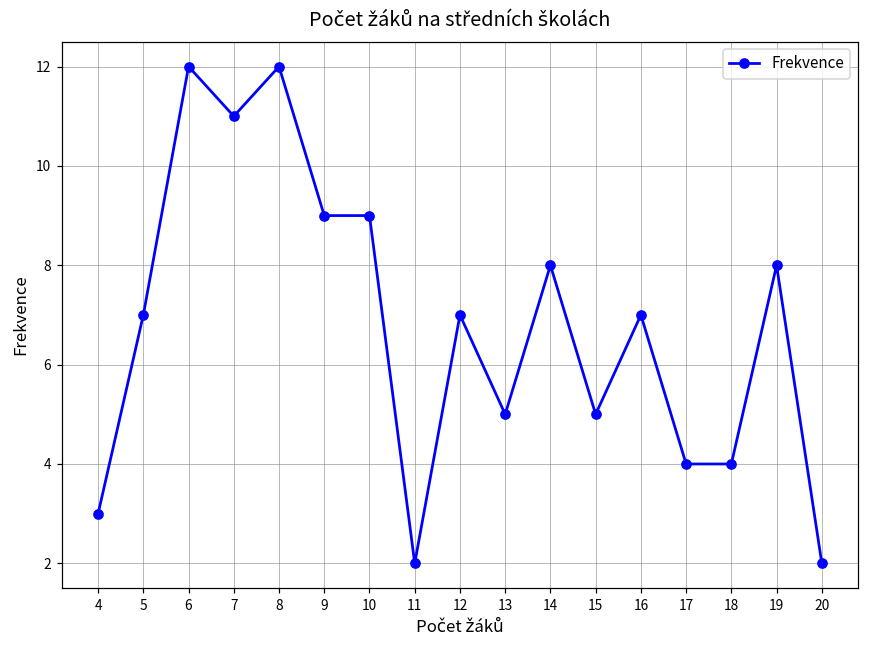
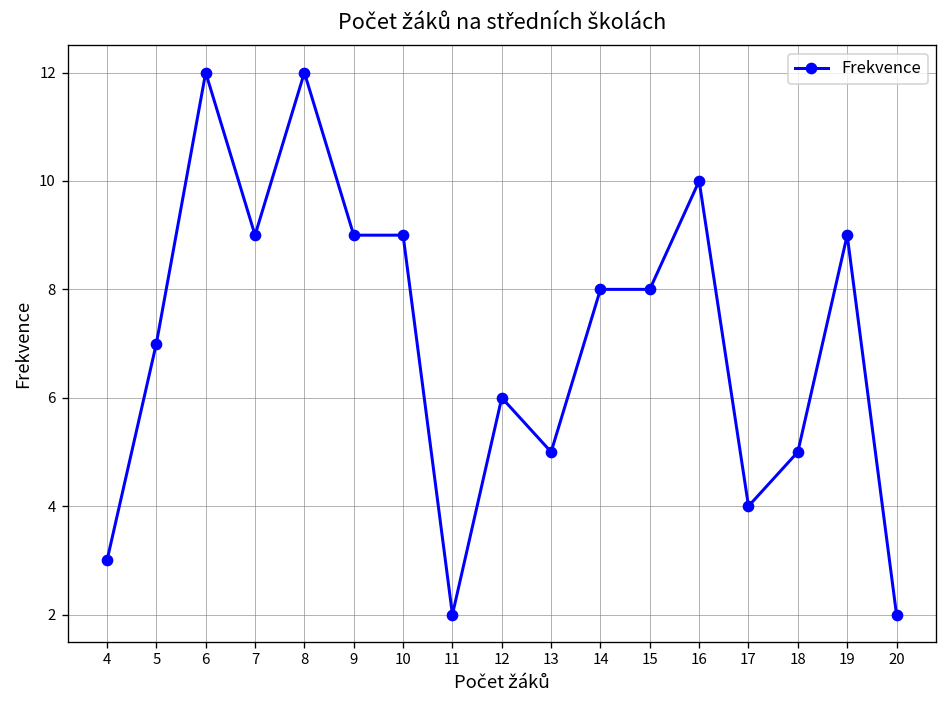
7: 11 -> 9
12: 7 -> 6
15: 5 -> 8
16: 7 -> 10
18: 4 -> 5
19: 8 -> 9
